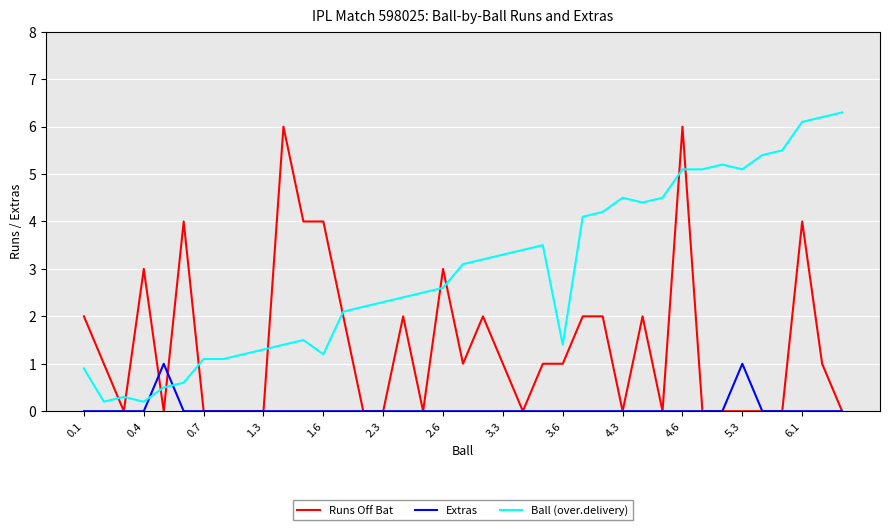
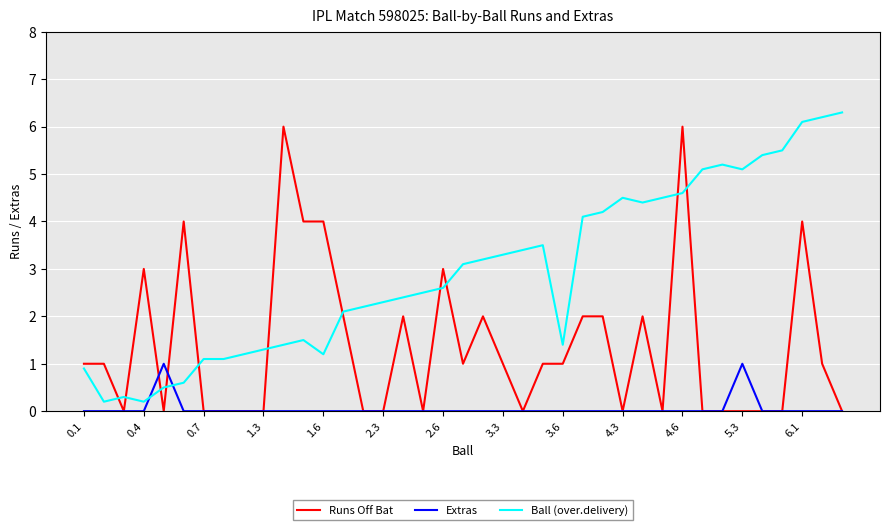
Runs Off Bat, 0.1: 2 -> 1
Ball (over.delivery), 4.6: 5.1 -> 4.6
